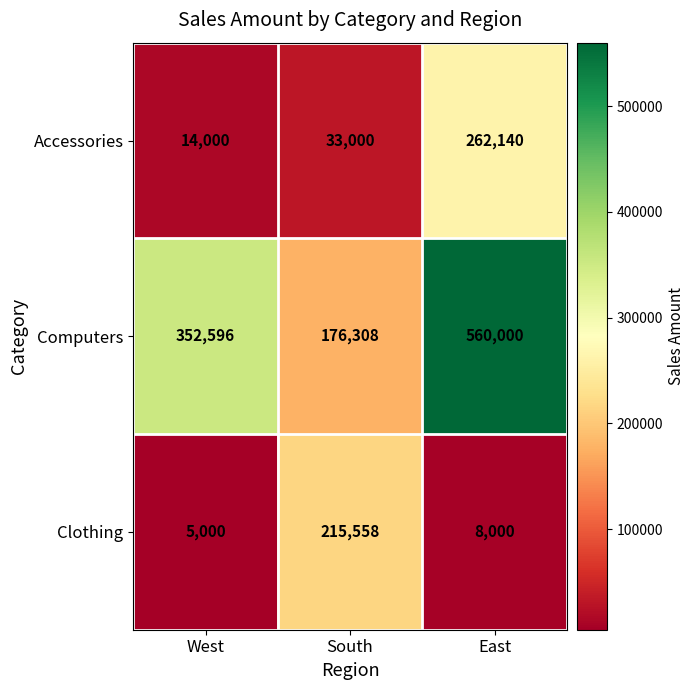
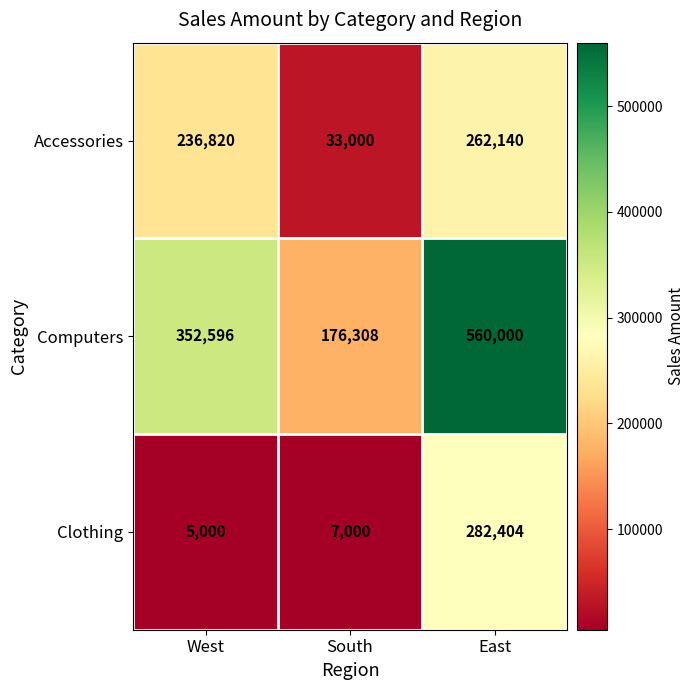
Accessories, West: 14,000 -> 236,820
Clothing, South: 215,558 -> 7,000
Clothing, East: 8,000 -> 282,404
